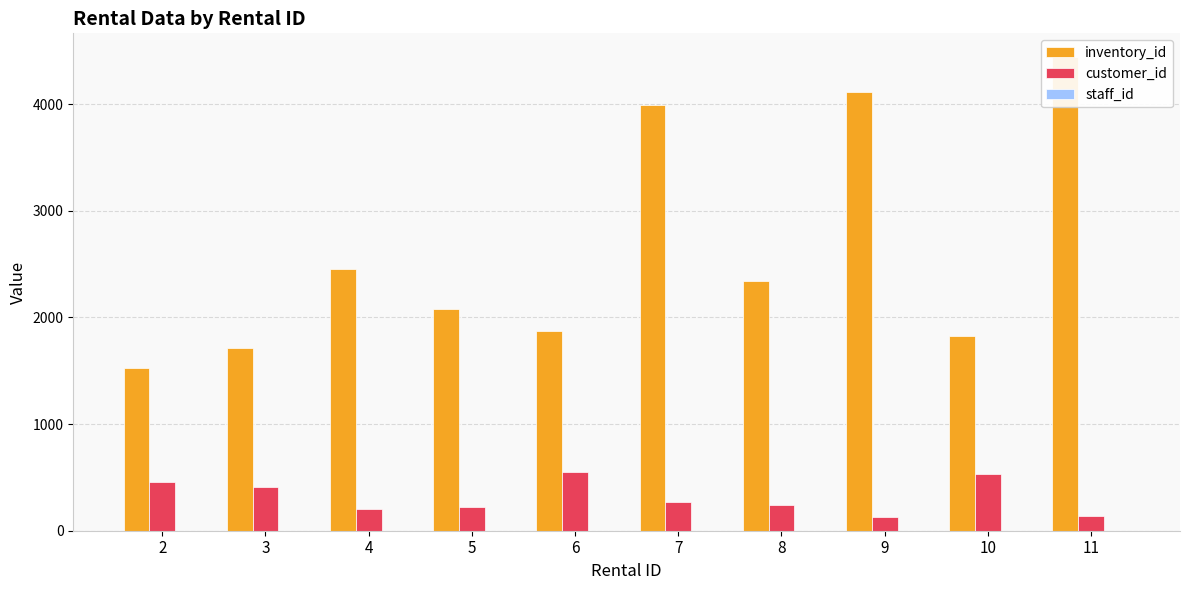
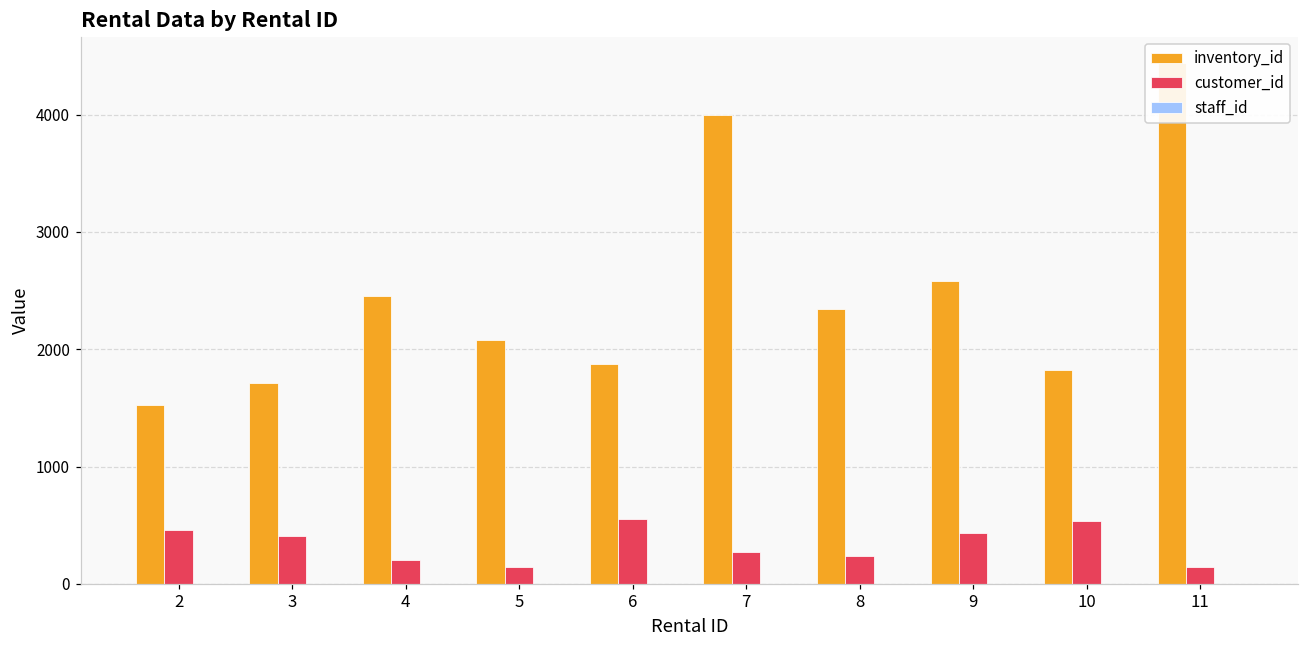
customer_id, 5: 220 -> 140
inventory_id, 9: 4110 -> 2580
customer_id, 9: 130 -> 440
